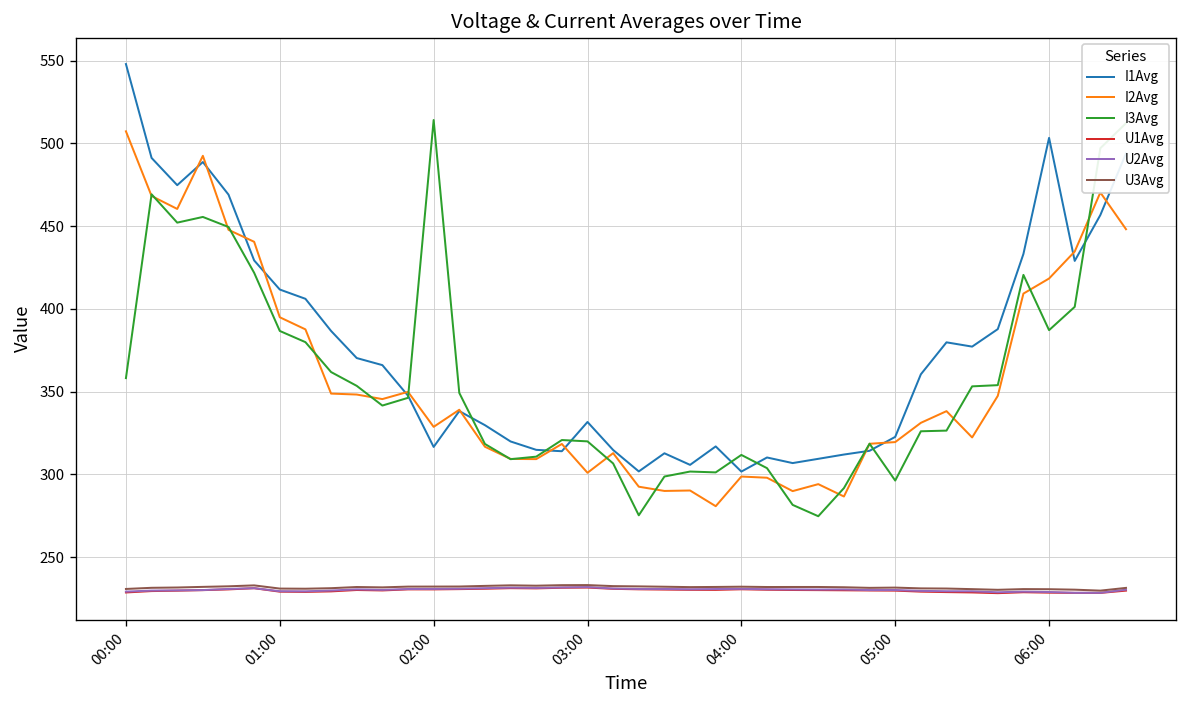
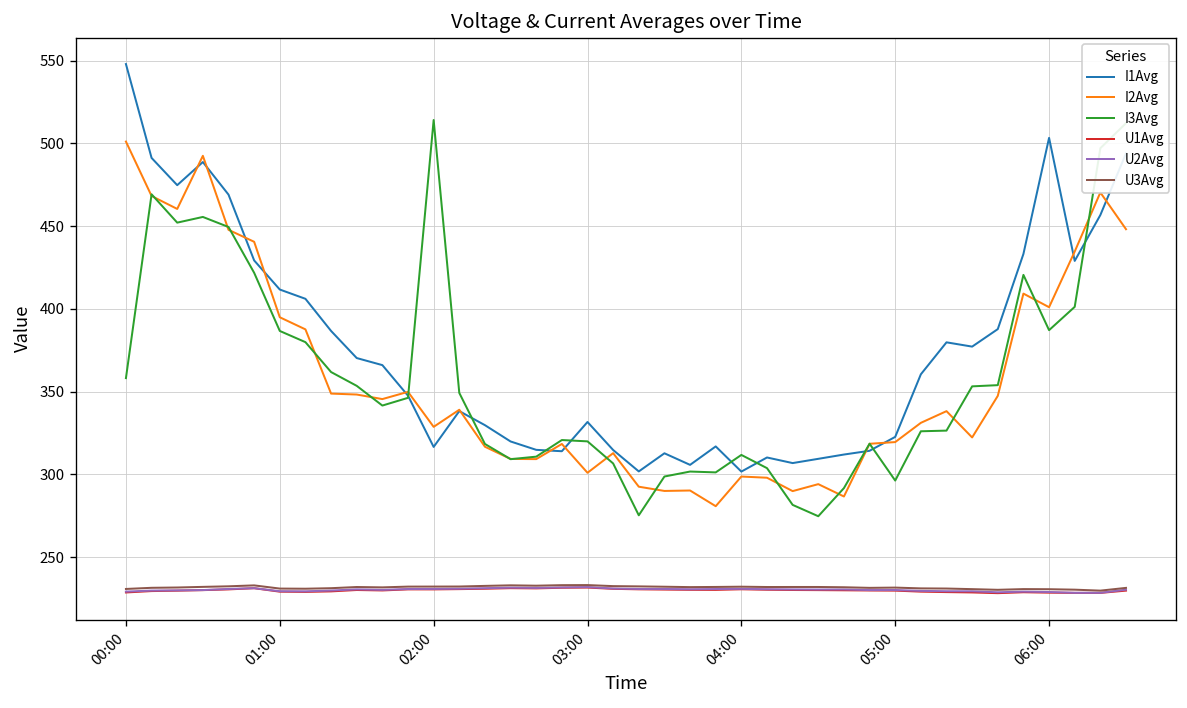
I2Avg, 00:00: 507 -> 501
I2Avg, 06:00: 418 -> 401
